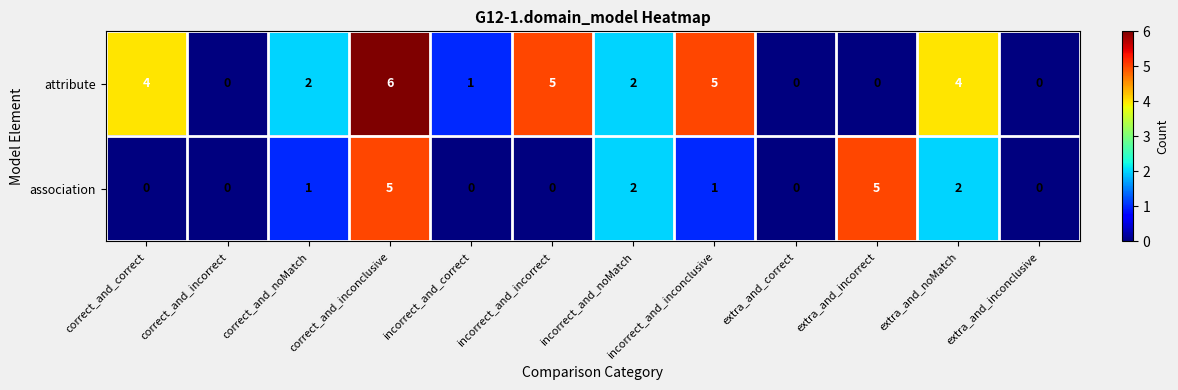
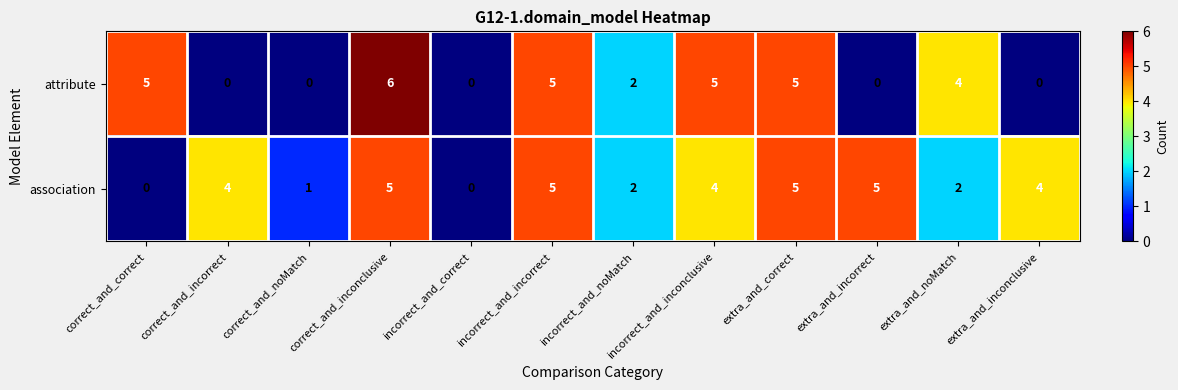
attribute, correct_and_correct: 4 -> 5
attribute, correct_and_noMatch: 2 -> 0
attribute, incorrect_and_correct: 1 -> 0
attribute, extra_and_correct: 0 -> 5
association, correct_and_incorrect: 0 -> 4
association, incorrect_and_incorrect: 0 -> 5
association, incorrect_and_inconclusive: 1 -> 4
association, extra_and_correct: 0 -> 5
association, extra_and_inconclusive: 0 -> 4
